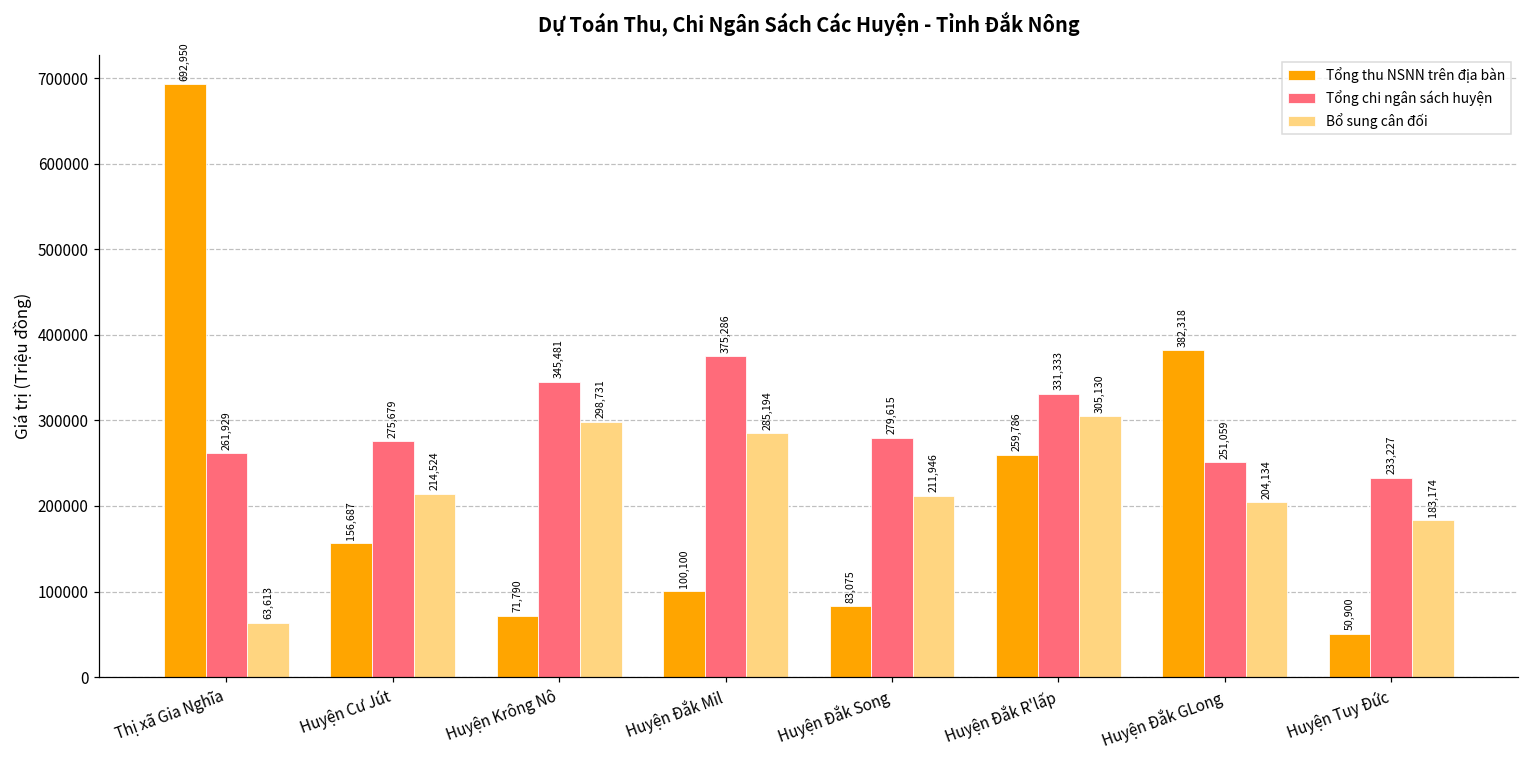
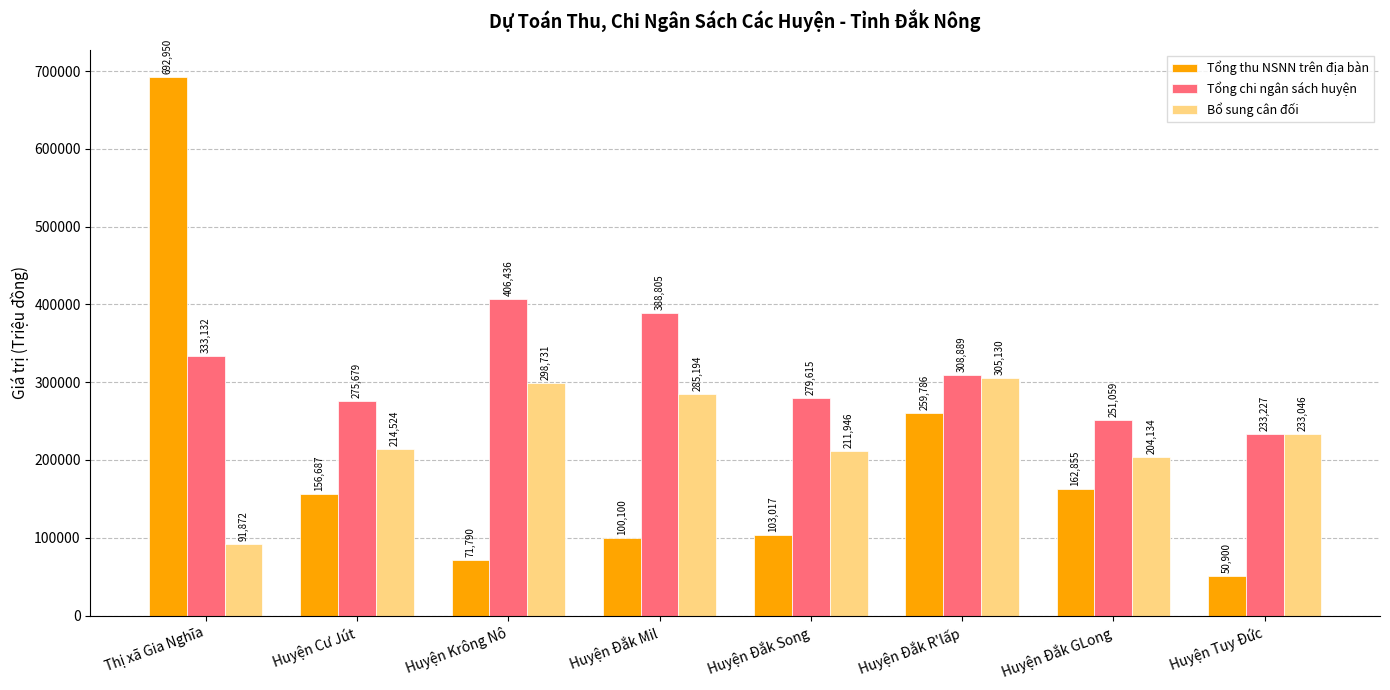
Tổng chi ngân sách huyện, Thị xã Gia Nghĩa: 261,929 -> 333,132
Bổ sung cân đối, Thị xã Gia Nghĩa: 63,613 -> 91,872
Tổng chi ngân sách huyện, Huyện Krông Nô: 345,481 -> 406,436
Tổng chi ngân sách huyện, Huyện Đắk Mil: 375,286 -> 388,805
Tổng thu NSNN trên địa bàn, Huyện Đắk Song: 83,075 -> 103,017
Tổng chi ngân sách huyện, Huyện Đắk R'lấp: 331,333 -> 308,889
Tổng thu NSNN trên địa bàn, Huyện Đắk GLong: 382,318 -> 162,855
Bổ sung cân đối, Huyện Tuy Đức: 183,174 -> 233,046
